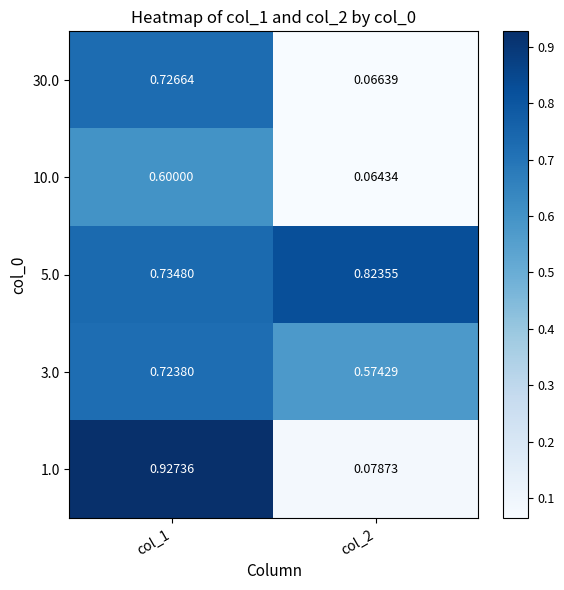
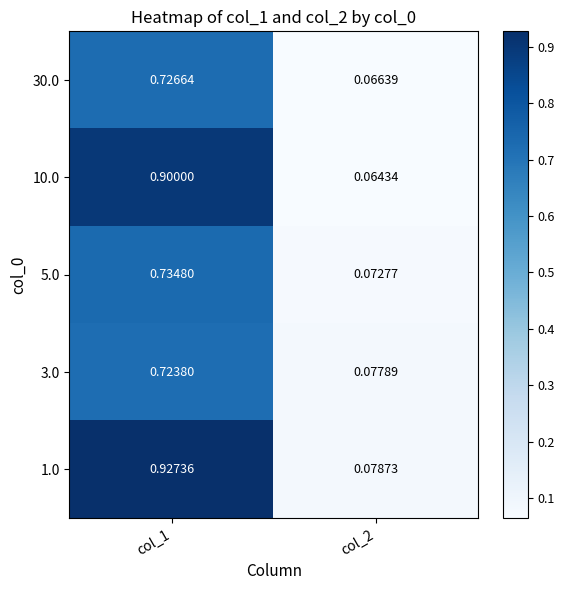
10.0, col_1: 0.60000 -> 0.90000
5.0, col_2: 0.82355 -> 0.07277
3.0, col_2: 0.57429 -> 0.07789
